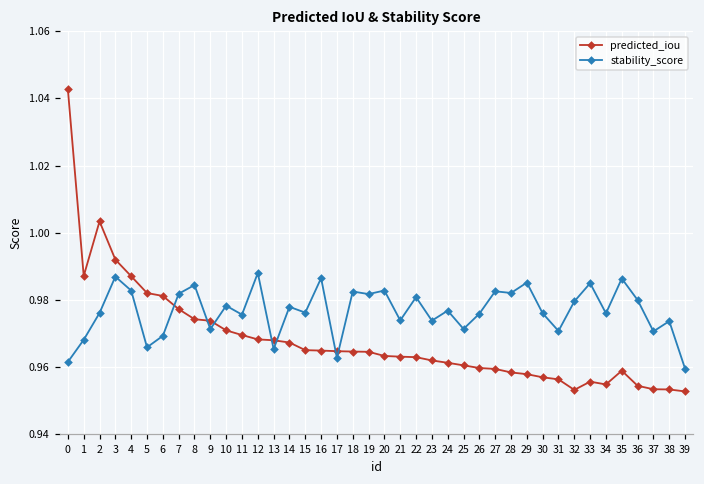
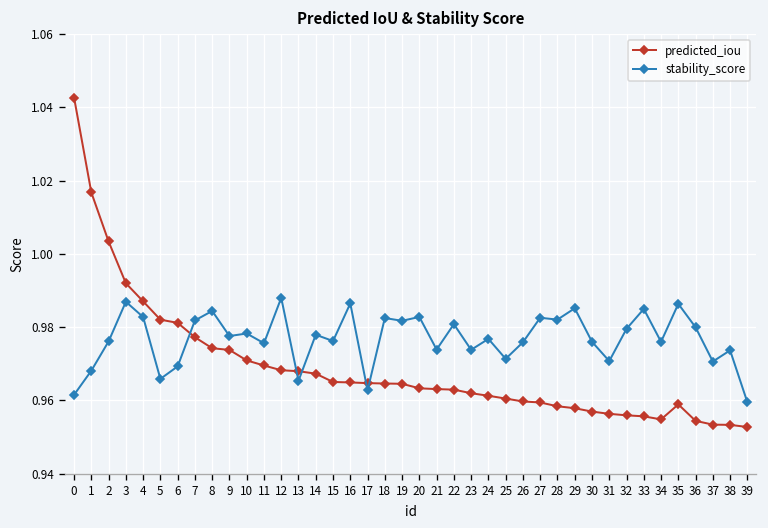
predicted_iou, 1: 0.987 -> 1.017
stability_score, 9: 0.971 -> 0.978
predicted_iou, 32: 0.953 -> 0.956
